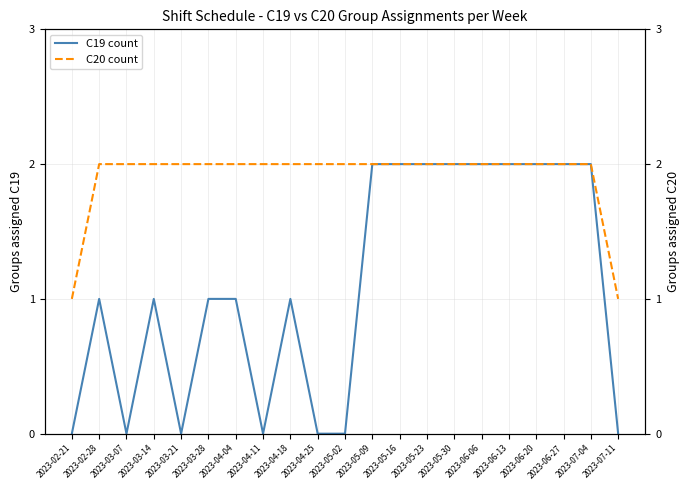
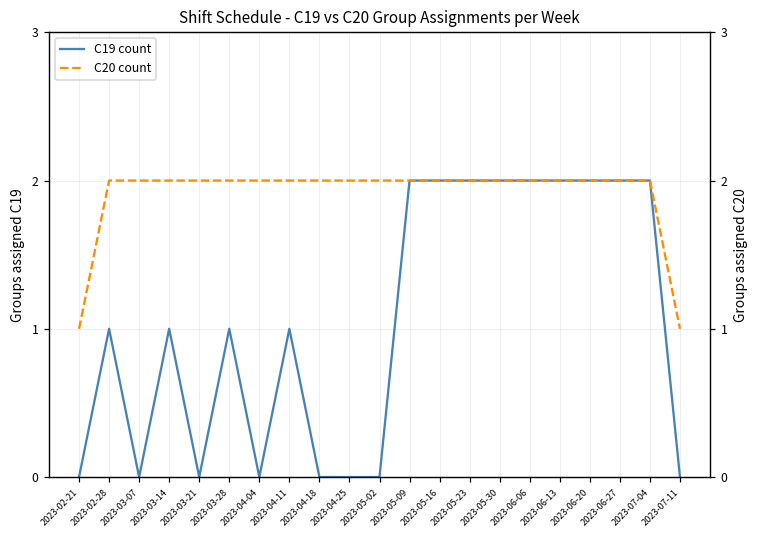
C19 count, 2023-04-04: 1 -> 0
C19 count, 2023-04-11: 0 -> 1
C19 count, 2023-04-18: 1 -> 0
